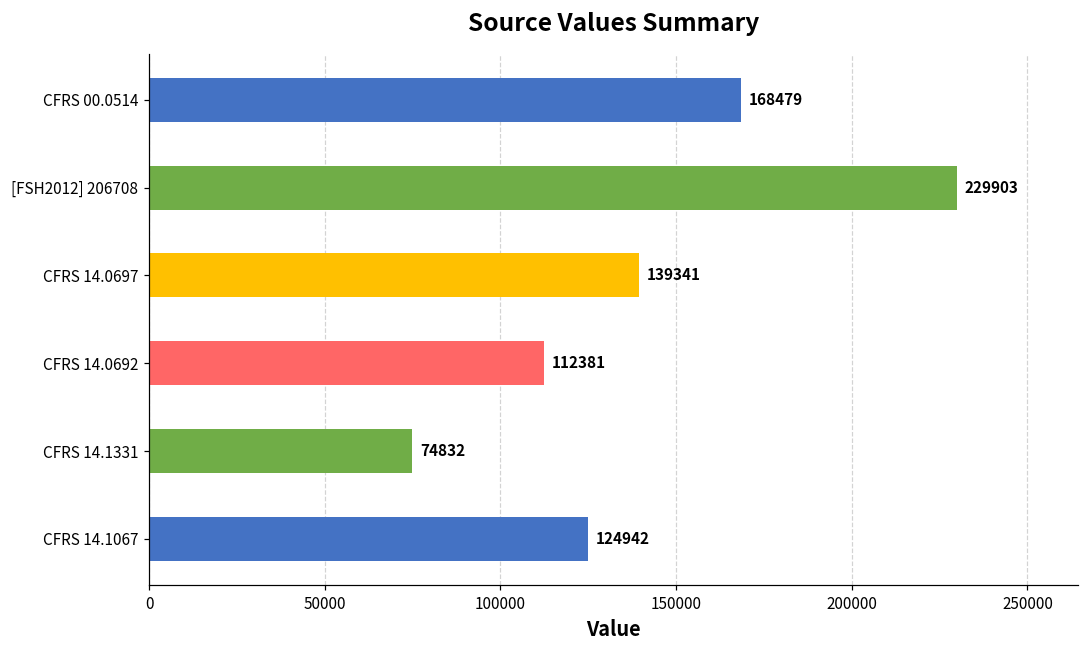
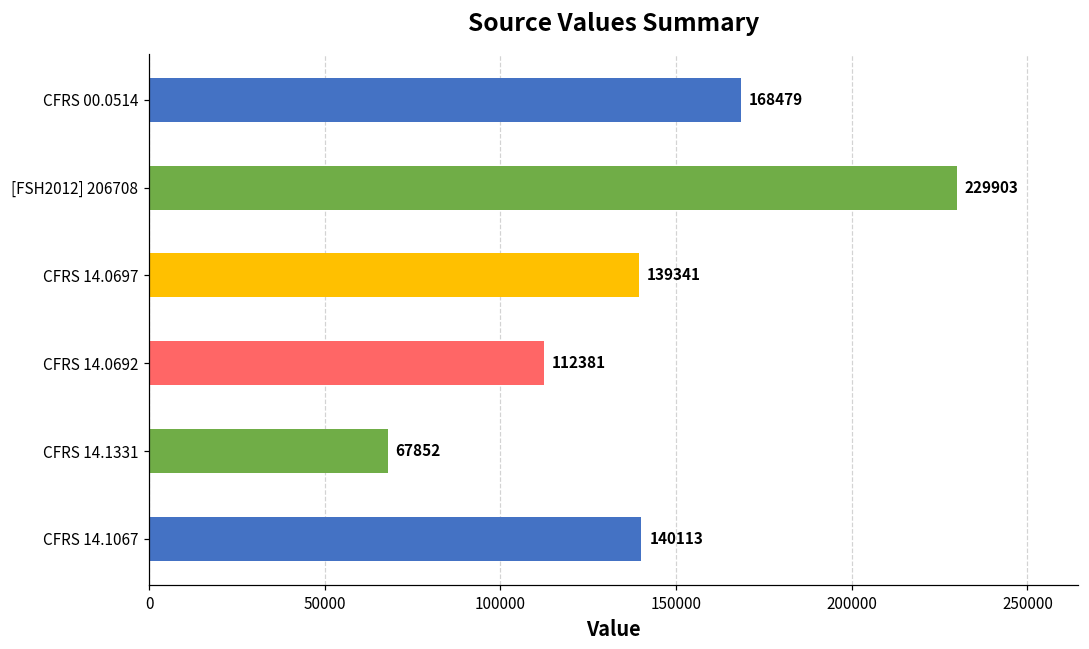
CFRS 14.1331: 74832 -> 67852
CFRS 14.1067: 124942 -> 140113
